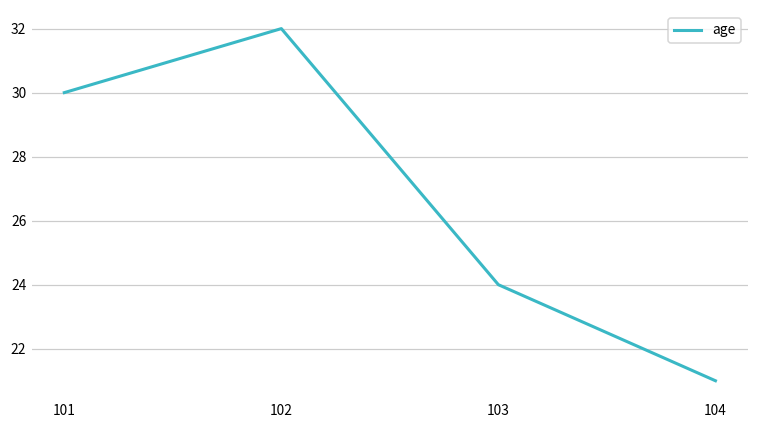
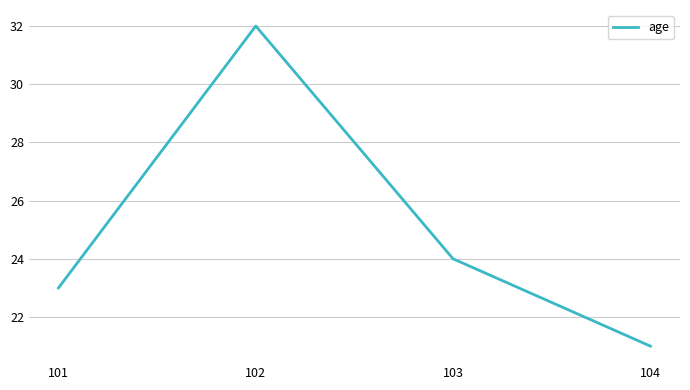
101: 30 -> 23
